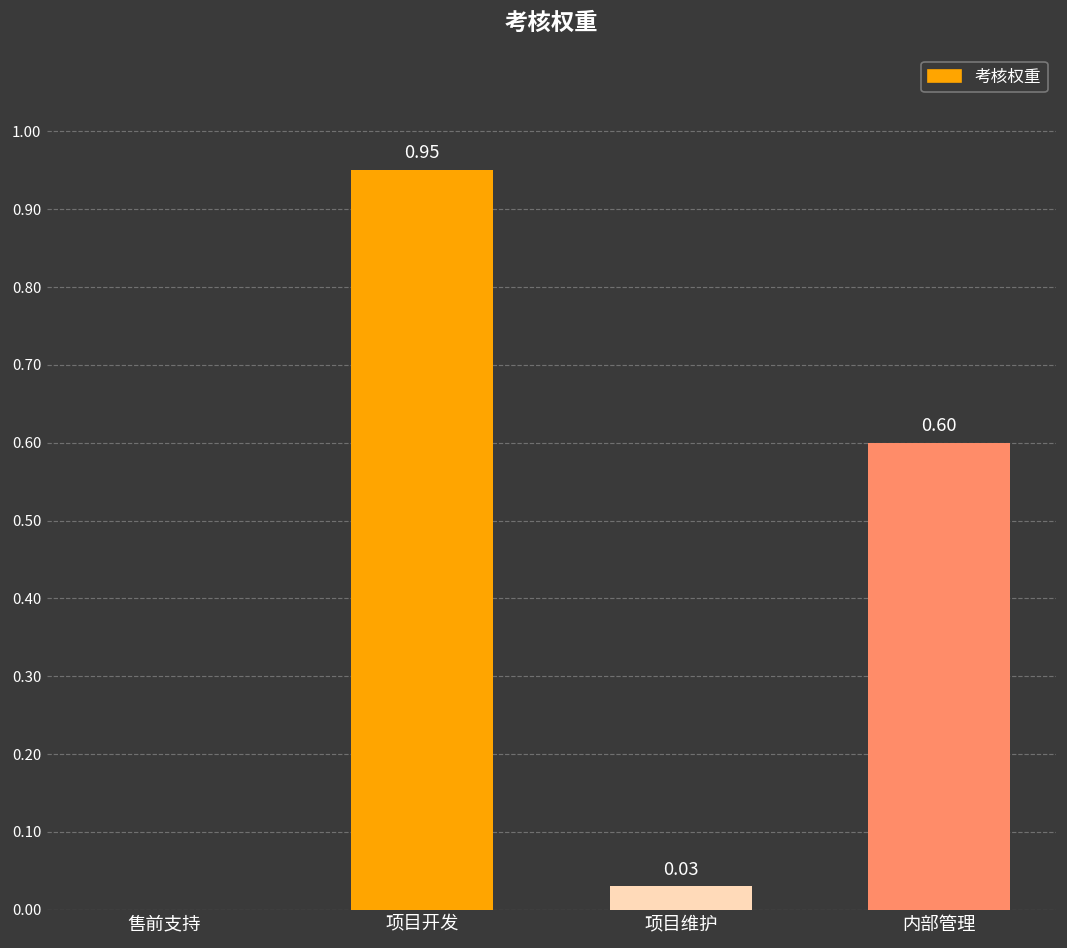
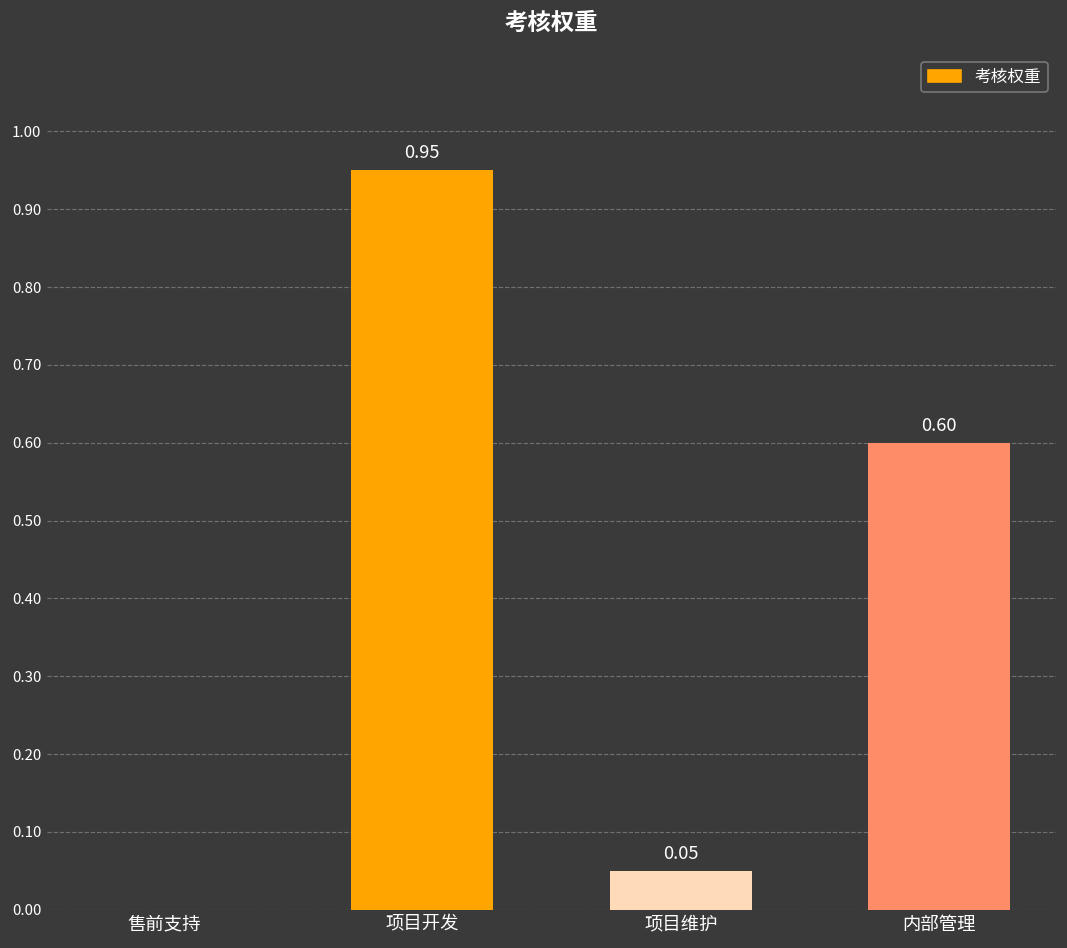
项目维护: 0.03 -> 0.05
